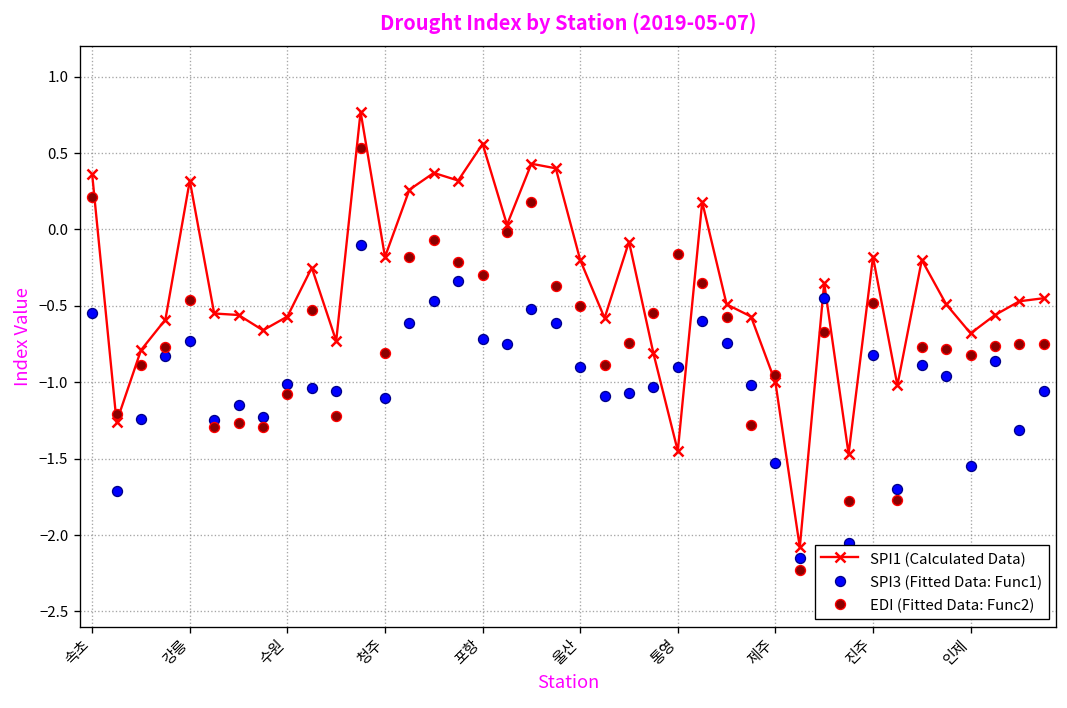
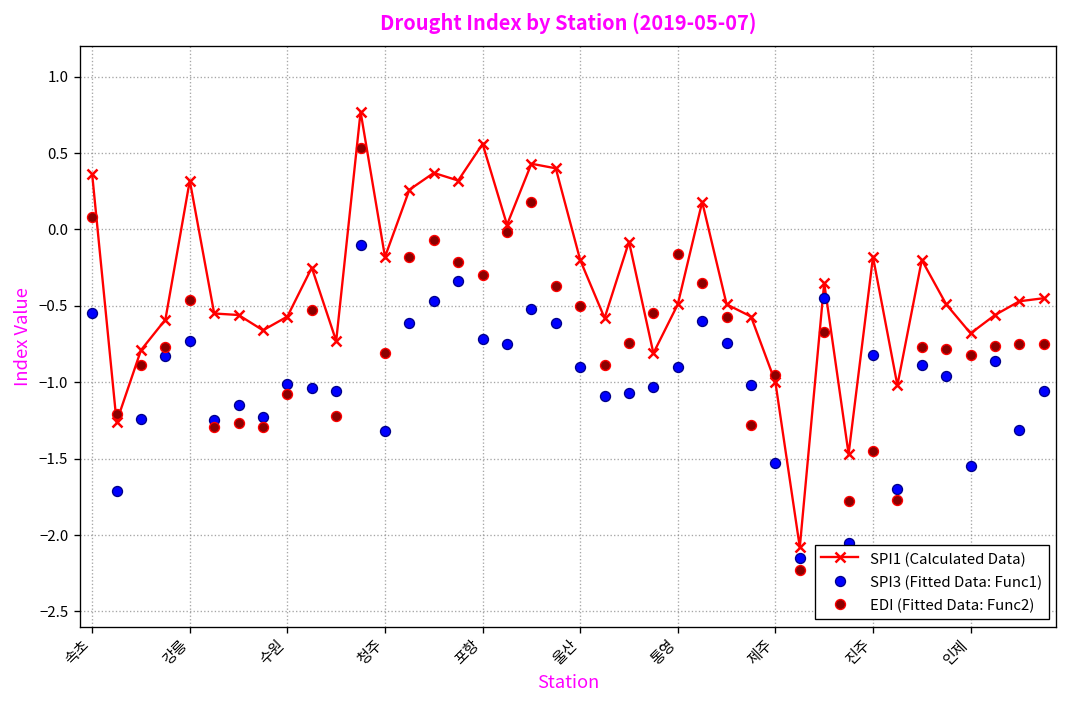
EDI (Fitted Data: Func2), 속초: 0.21 -> 0.08
SPI3 (Fitted Data: Func1), 청주: -1.10 -> -1.32
SPI1 (Calculated Data), 통영: -1.45 -> -0.49
EDI (Fitted Data: Func2), 진주: -0.48 -> -1.45
